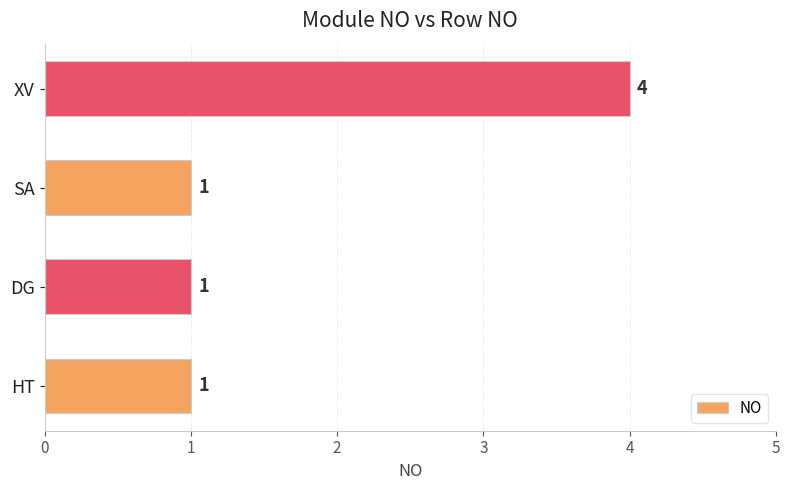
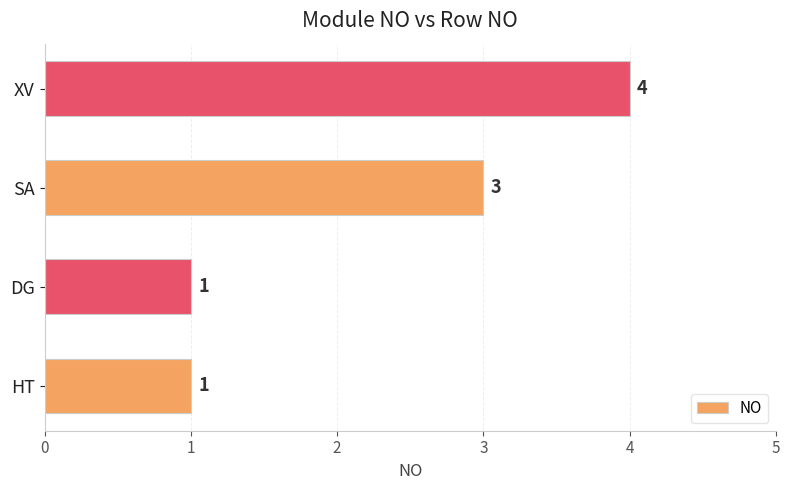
SA: 1 -> 3
